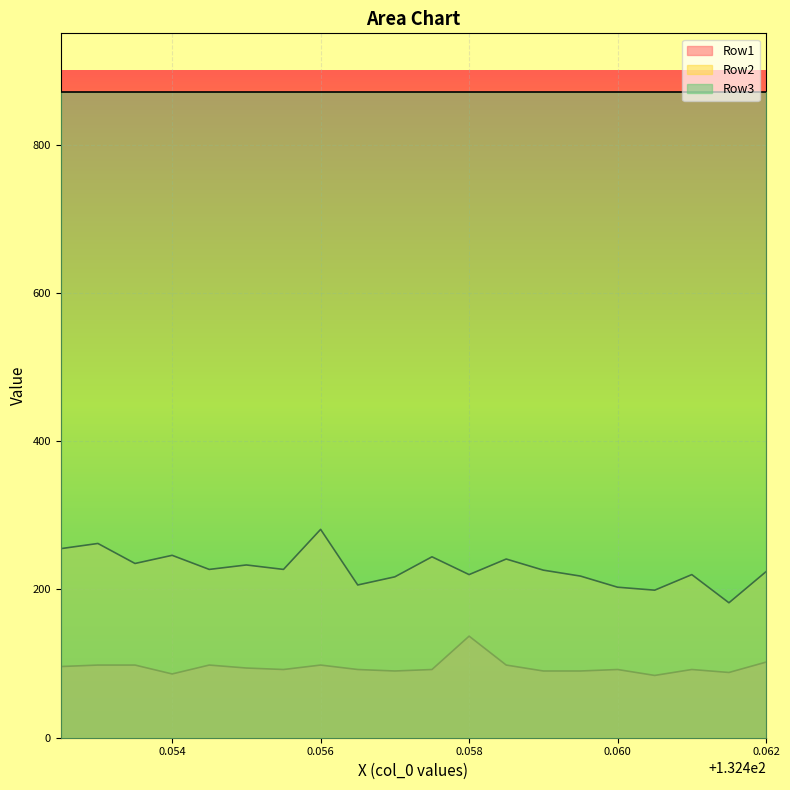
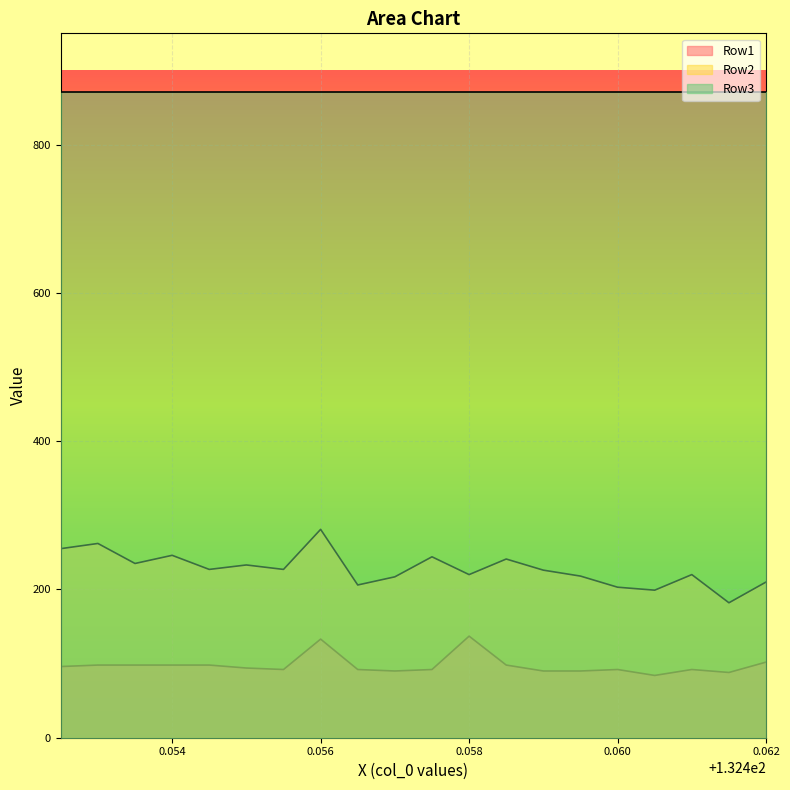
Row1, 0.054: 90 -> 100
Row1, 0.056: 100 -> 130
Row2, 0.062: 220 -> 210
